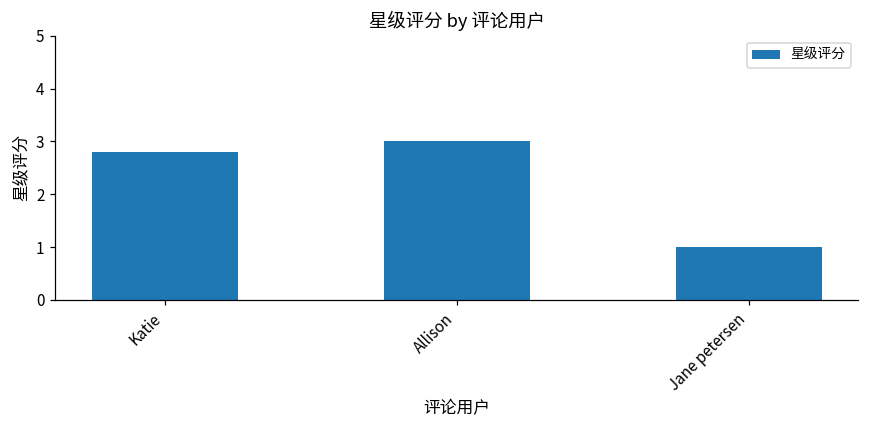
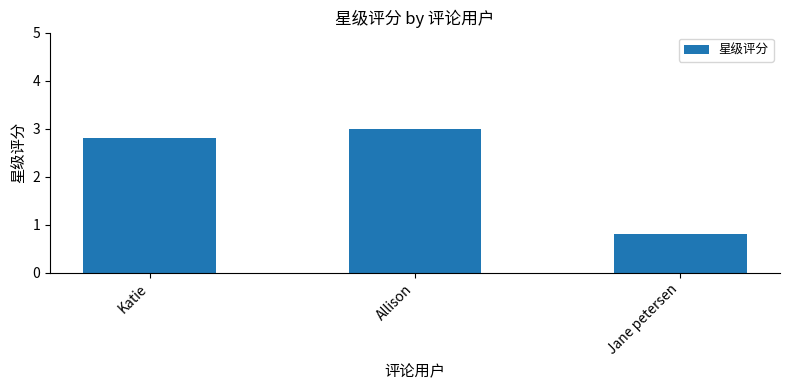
Jane petersen: 1.0 -> 0.8
